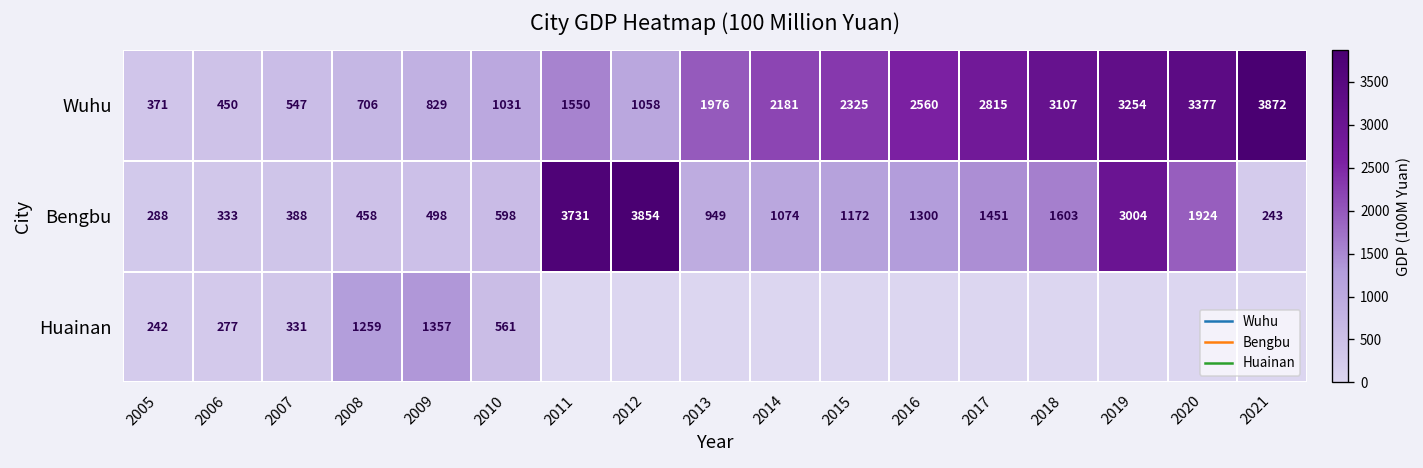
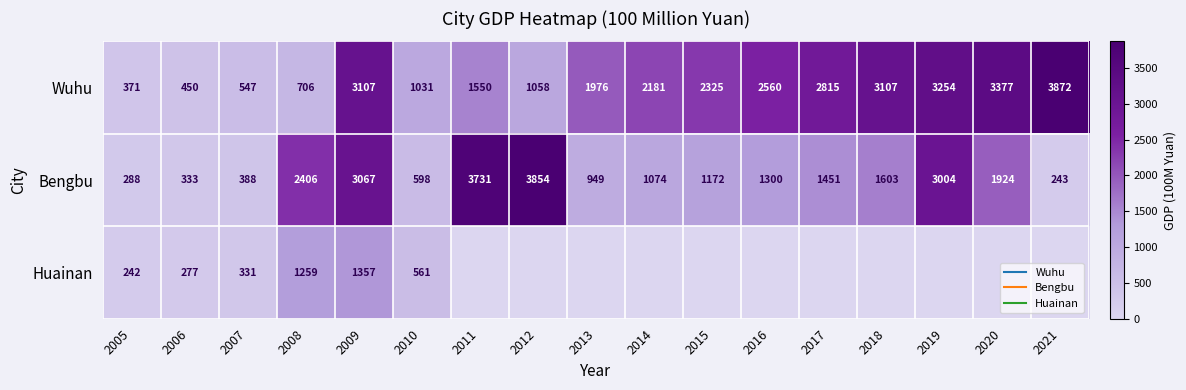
Wuhu, 2009: 829 -> 3107
Bengbu, 2008: 458 -> 2406
Bengbu, 2009: 498 -> 3067
